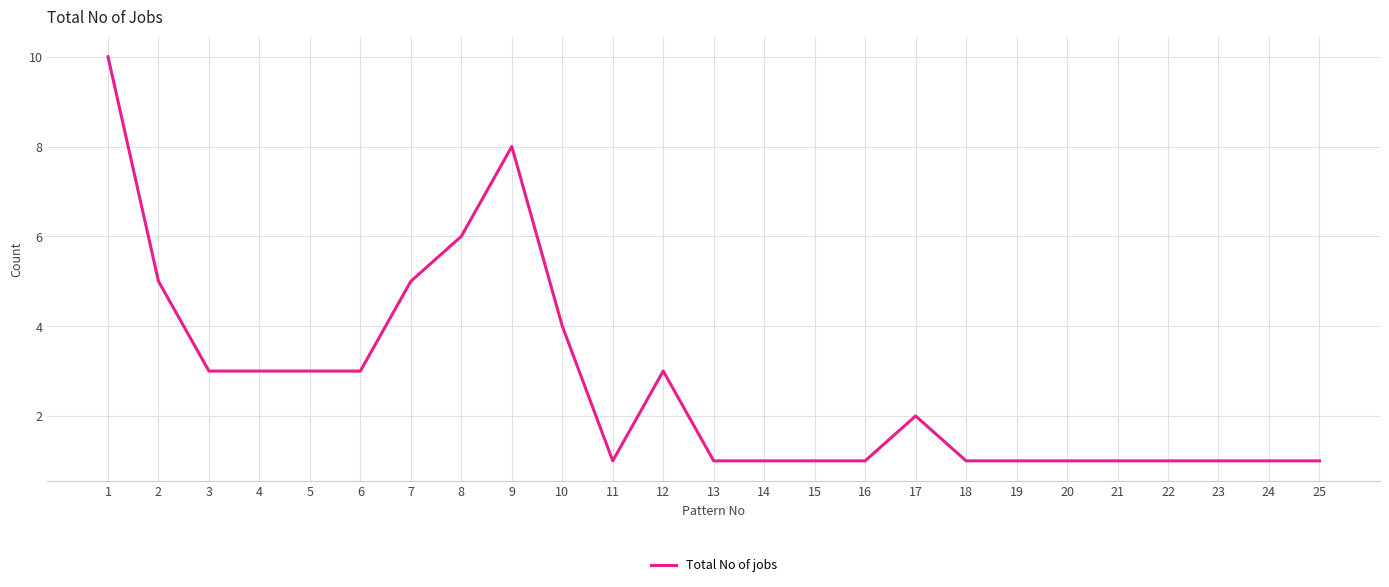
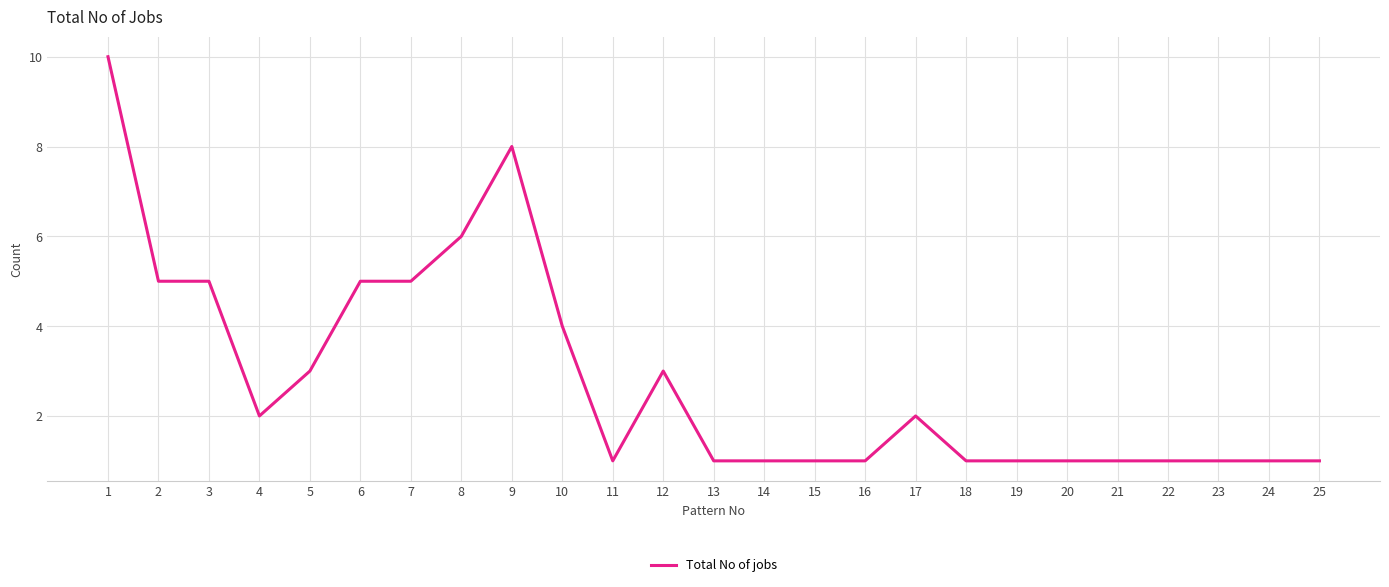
3: 3 -> 5
4: 3 -> 2
6: 3 -> 5
